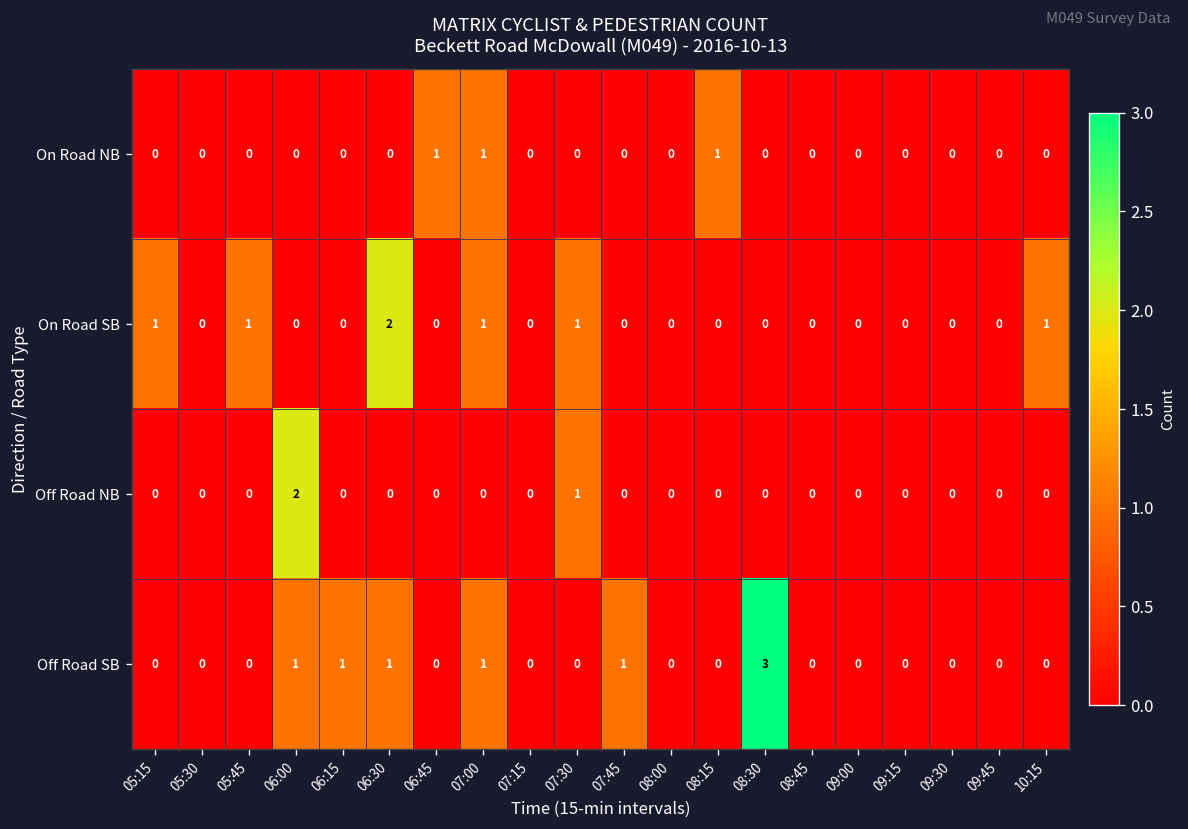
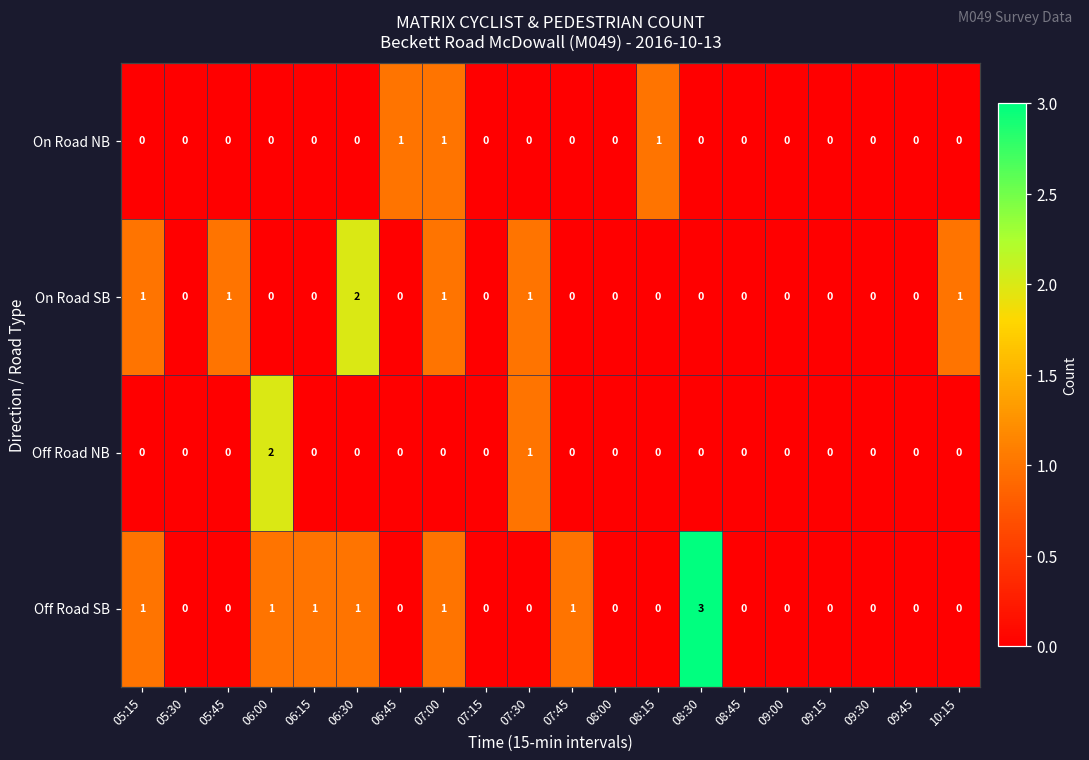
Off Road SB, 05:15: 0 -> 1
